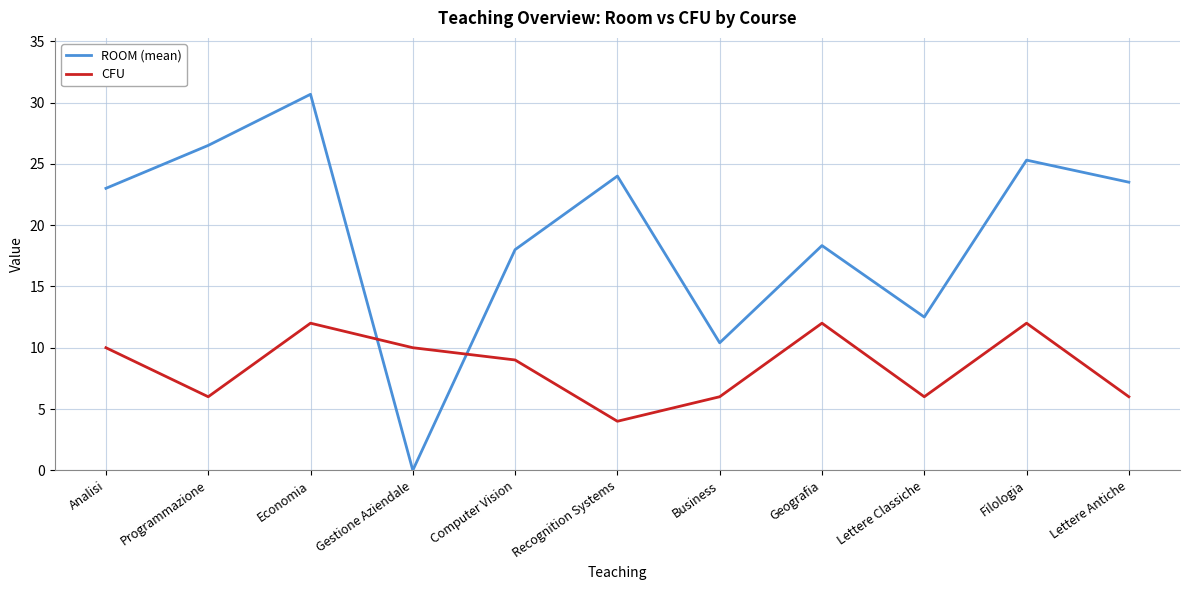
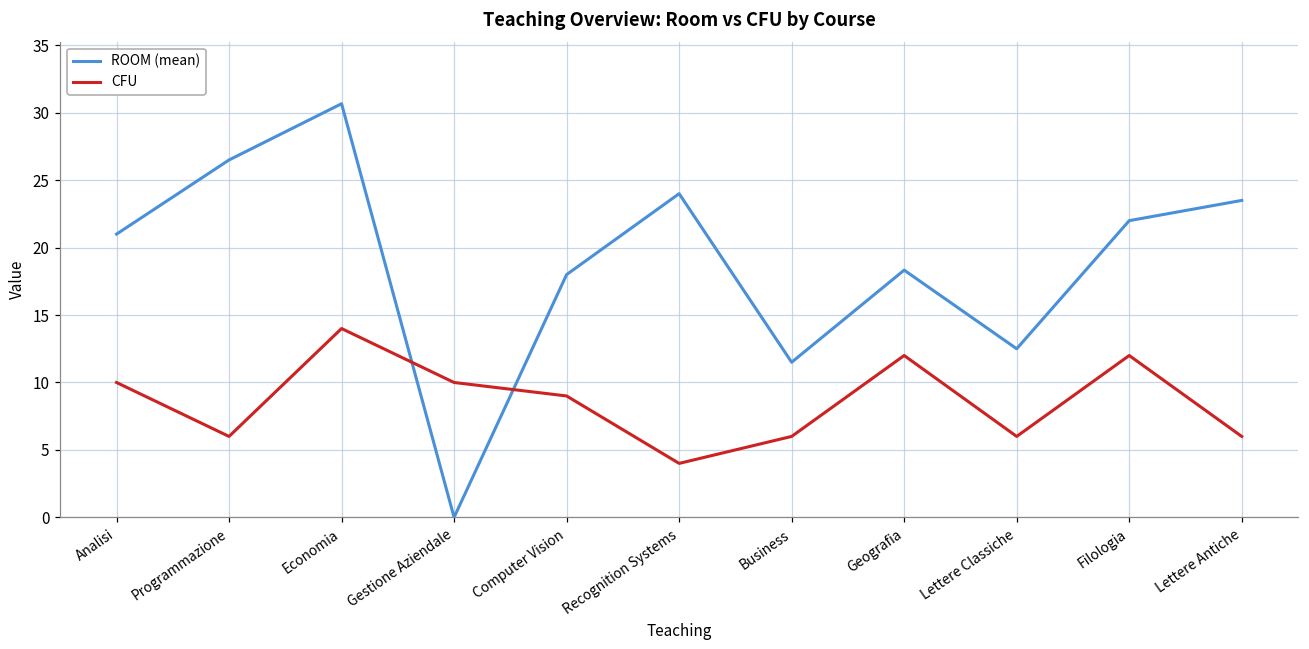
ROOM (mean), Analisi: 23 -> 21
CFU, Economia: 12 -> 14
ROOM (mean), Business: 10.4 -> 11.5
ROOM (mean), Filologia: 25.3 -> 22.0
